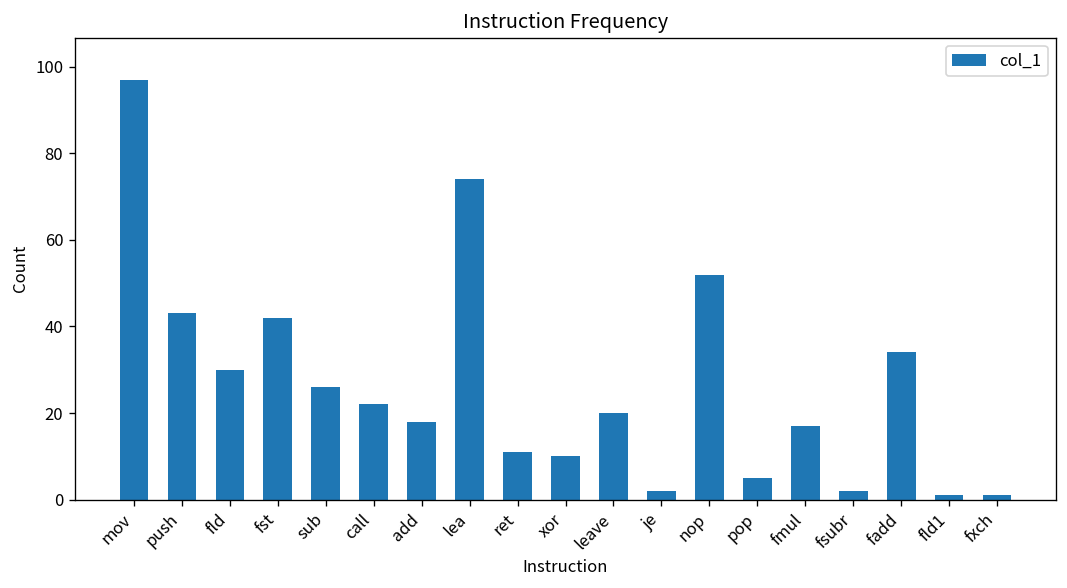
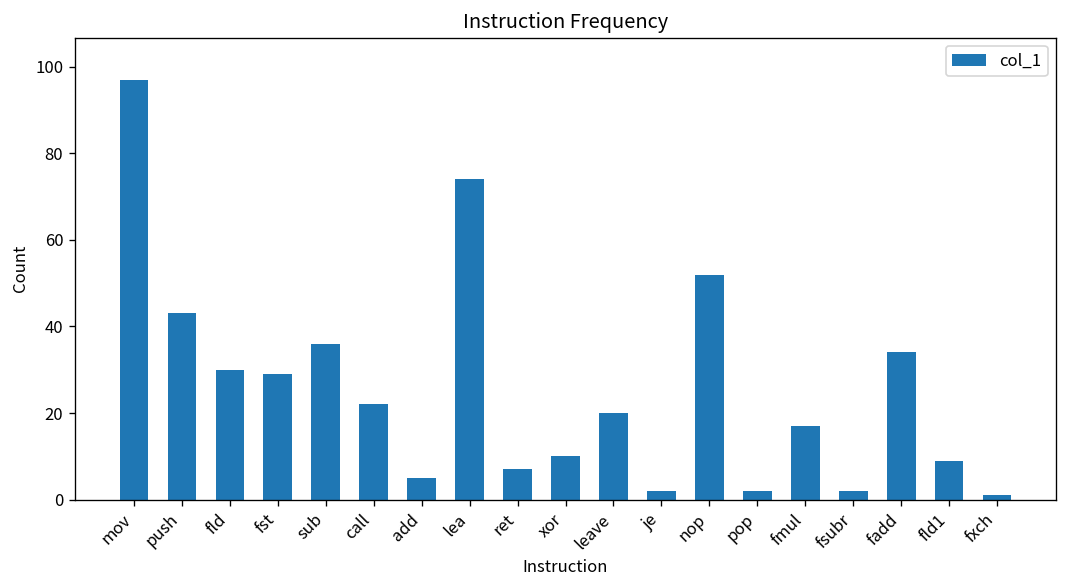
fst: 42 -> 29
sub: 26 -> 36
add: 18 -> 5
ret: 11 -> 7
pop: 5 -> 2
fld1: 1 -> 9
